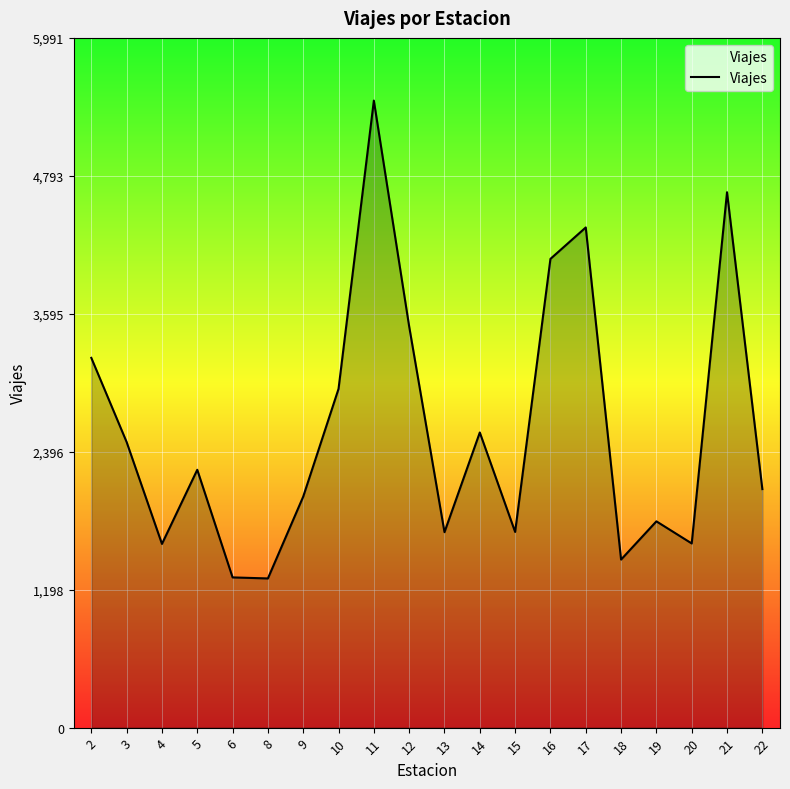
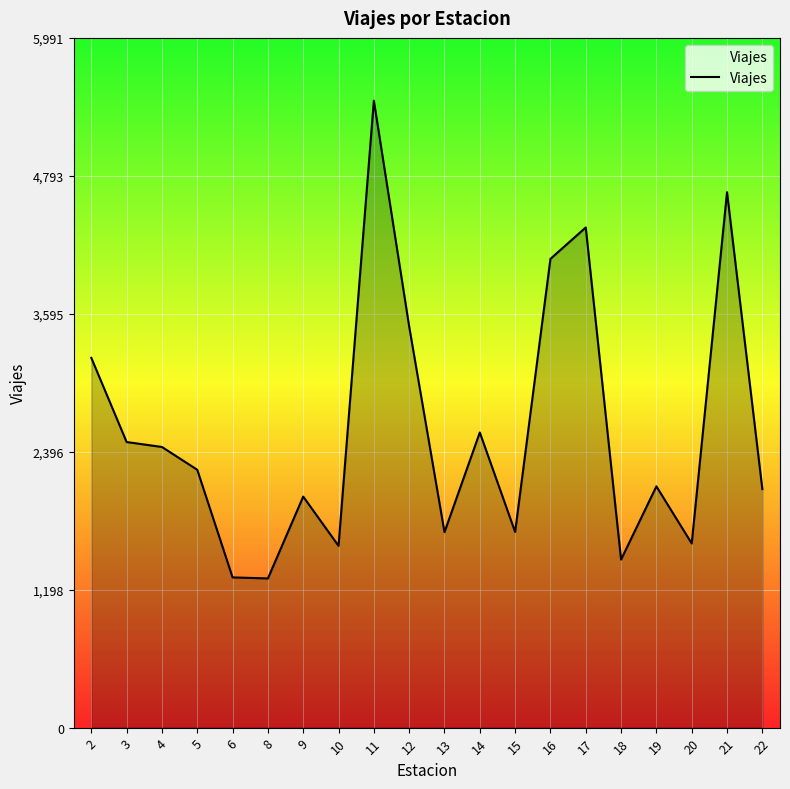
4: 1,600 -> 2,440
10: 2,940 -> 1,580
19: 1,790 -> 2,100
